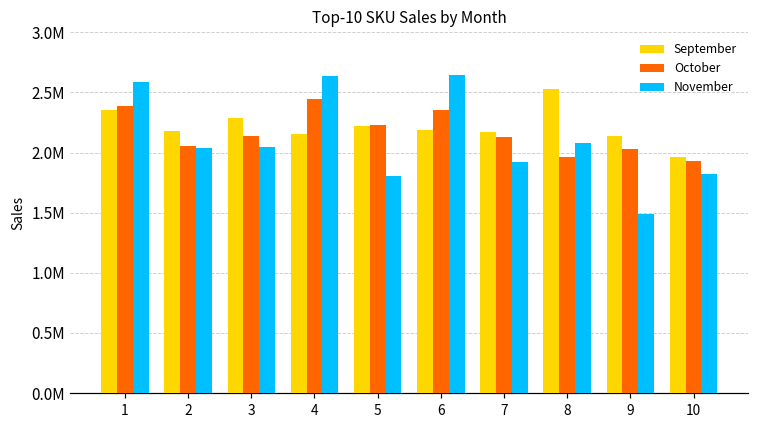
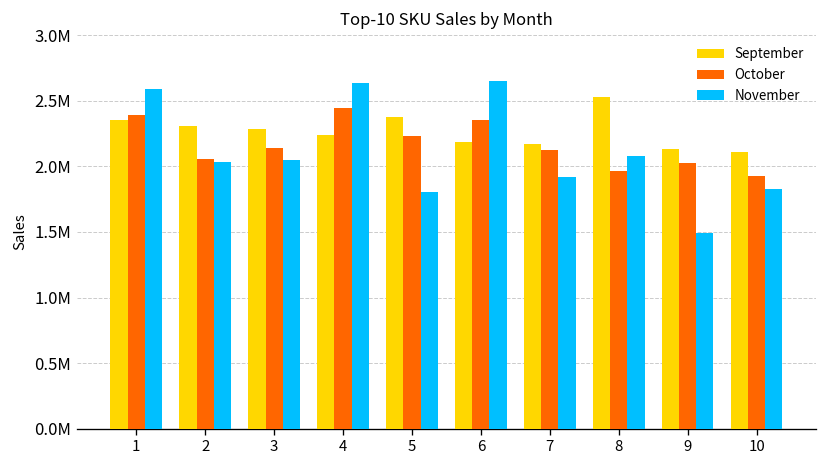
September, 2: 2180000 -> 2300000
September, 4: 2150000 -> 2240000
September, 5: 2220000 -> 2370000
September, 10: 1960000 -> 2110000
